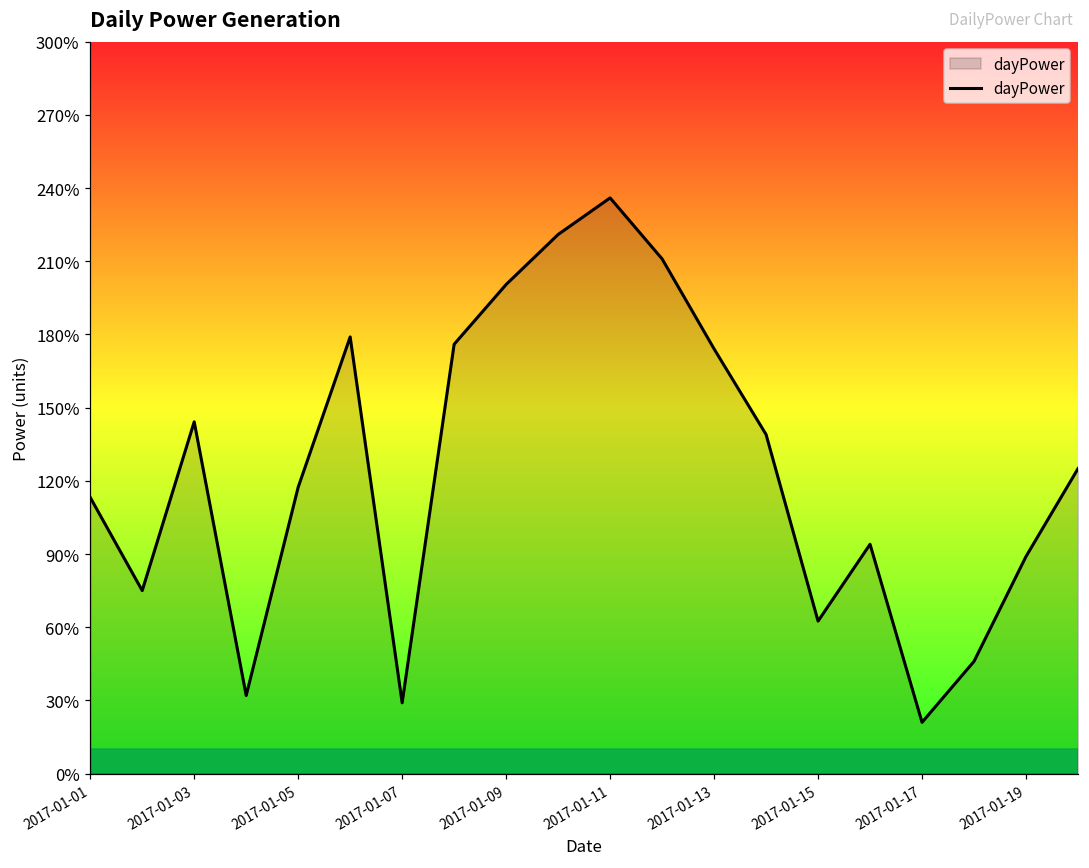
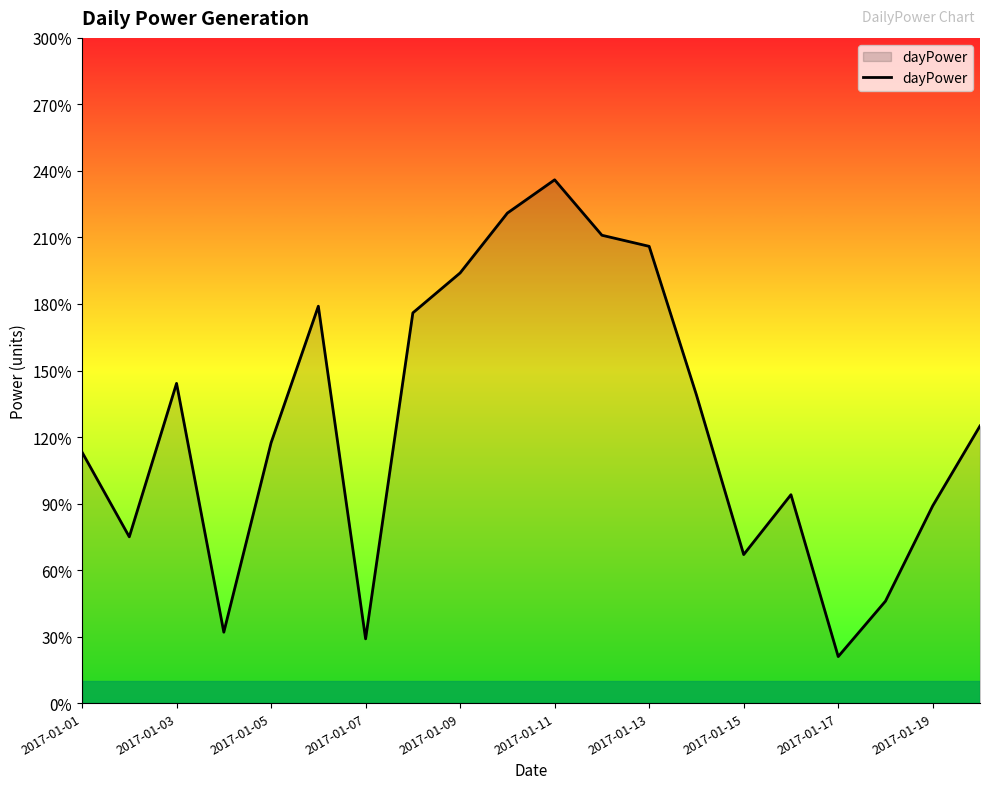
2017-01-09: 201% -> 194%
2017-01-13: 174% -> 206%
2017-01-15: 63% -> 67%
